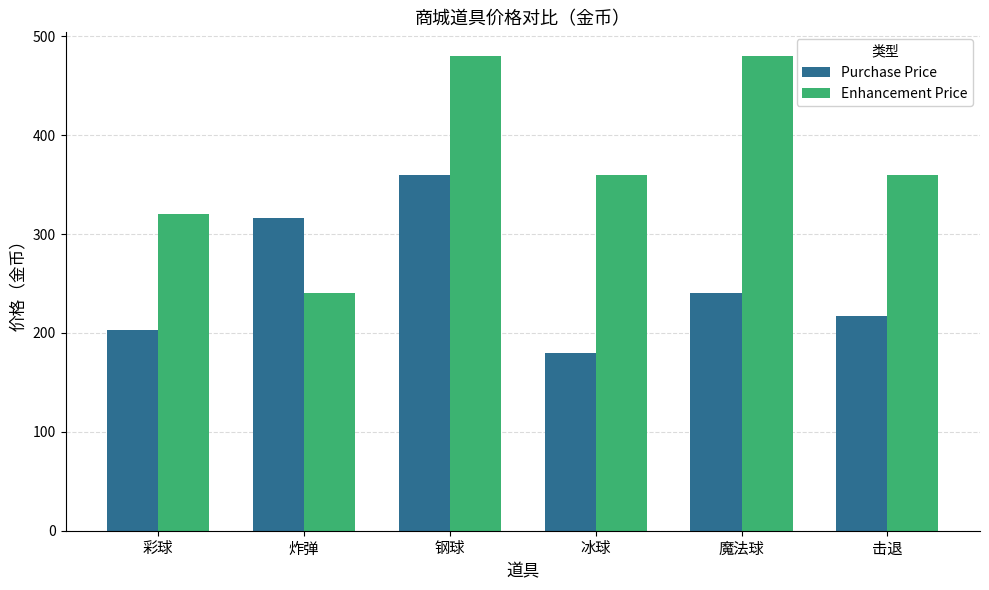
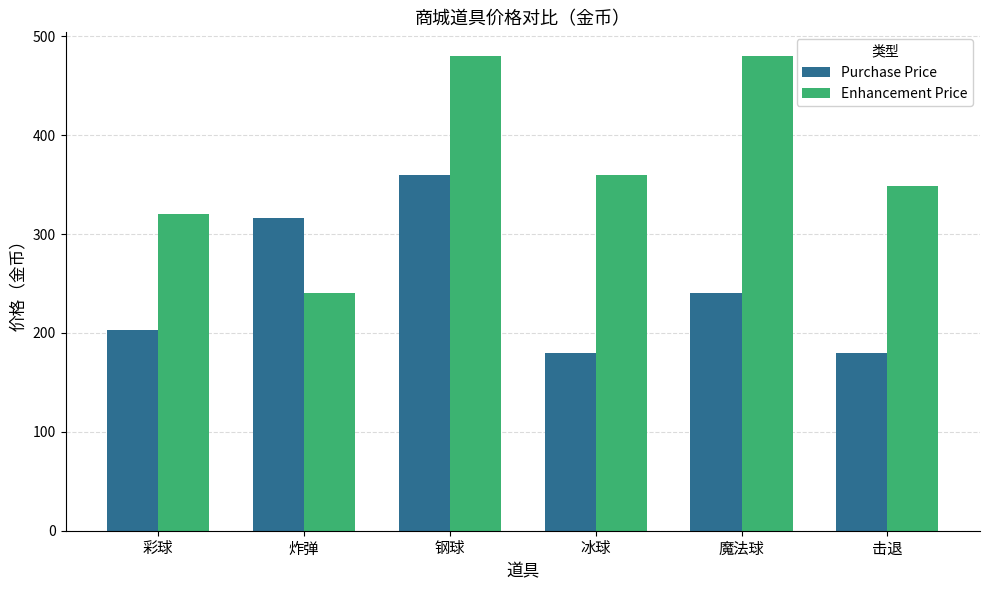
Purchase Price, 击退: 220 -> 180
Enhancement Price, 击退: 360 -> 350
